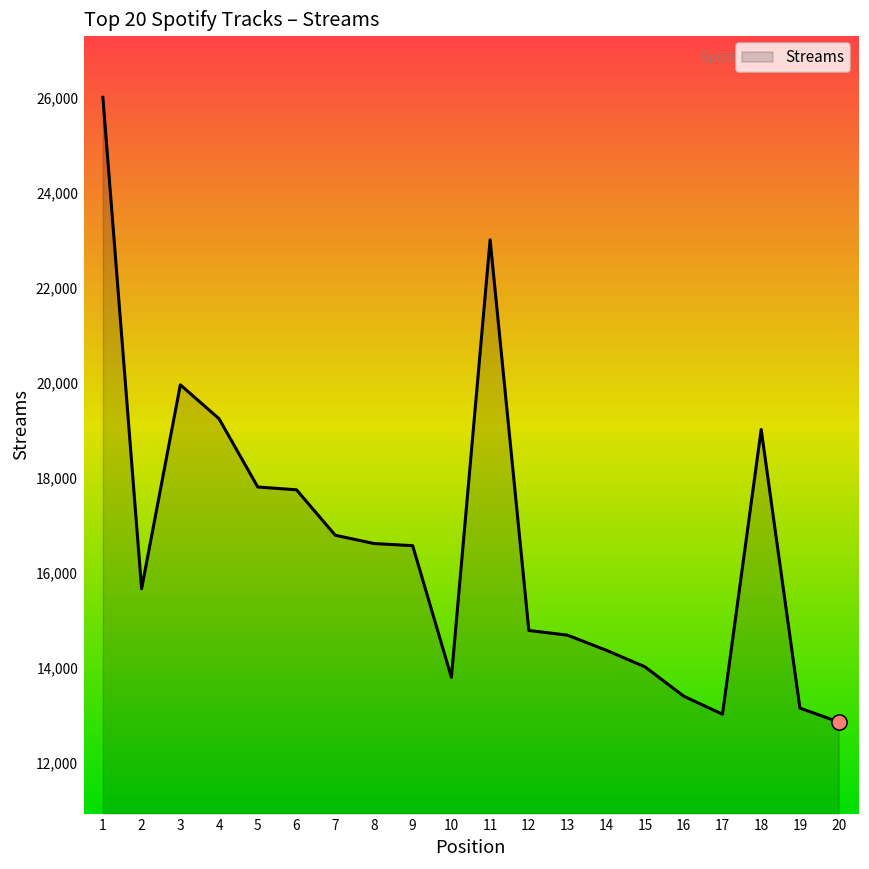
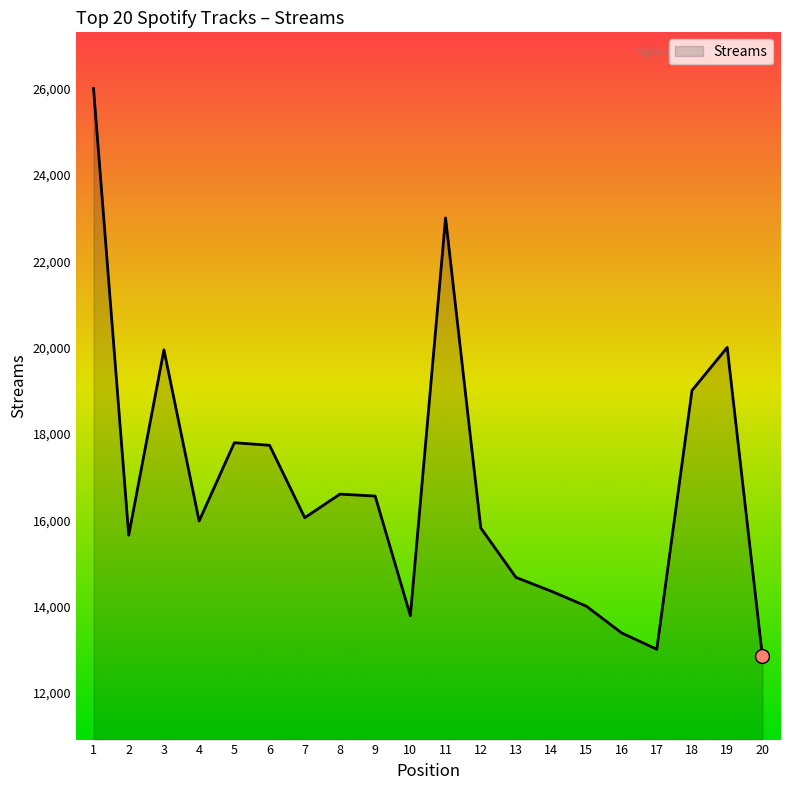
Streams, 4: 19,200 -> 16,000
Streams, 7: 16,800 -> 16,100
Streams, 12: 14,800 -> 15,800
Streams, 19: 13,100 -> 20,000
